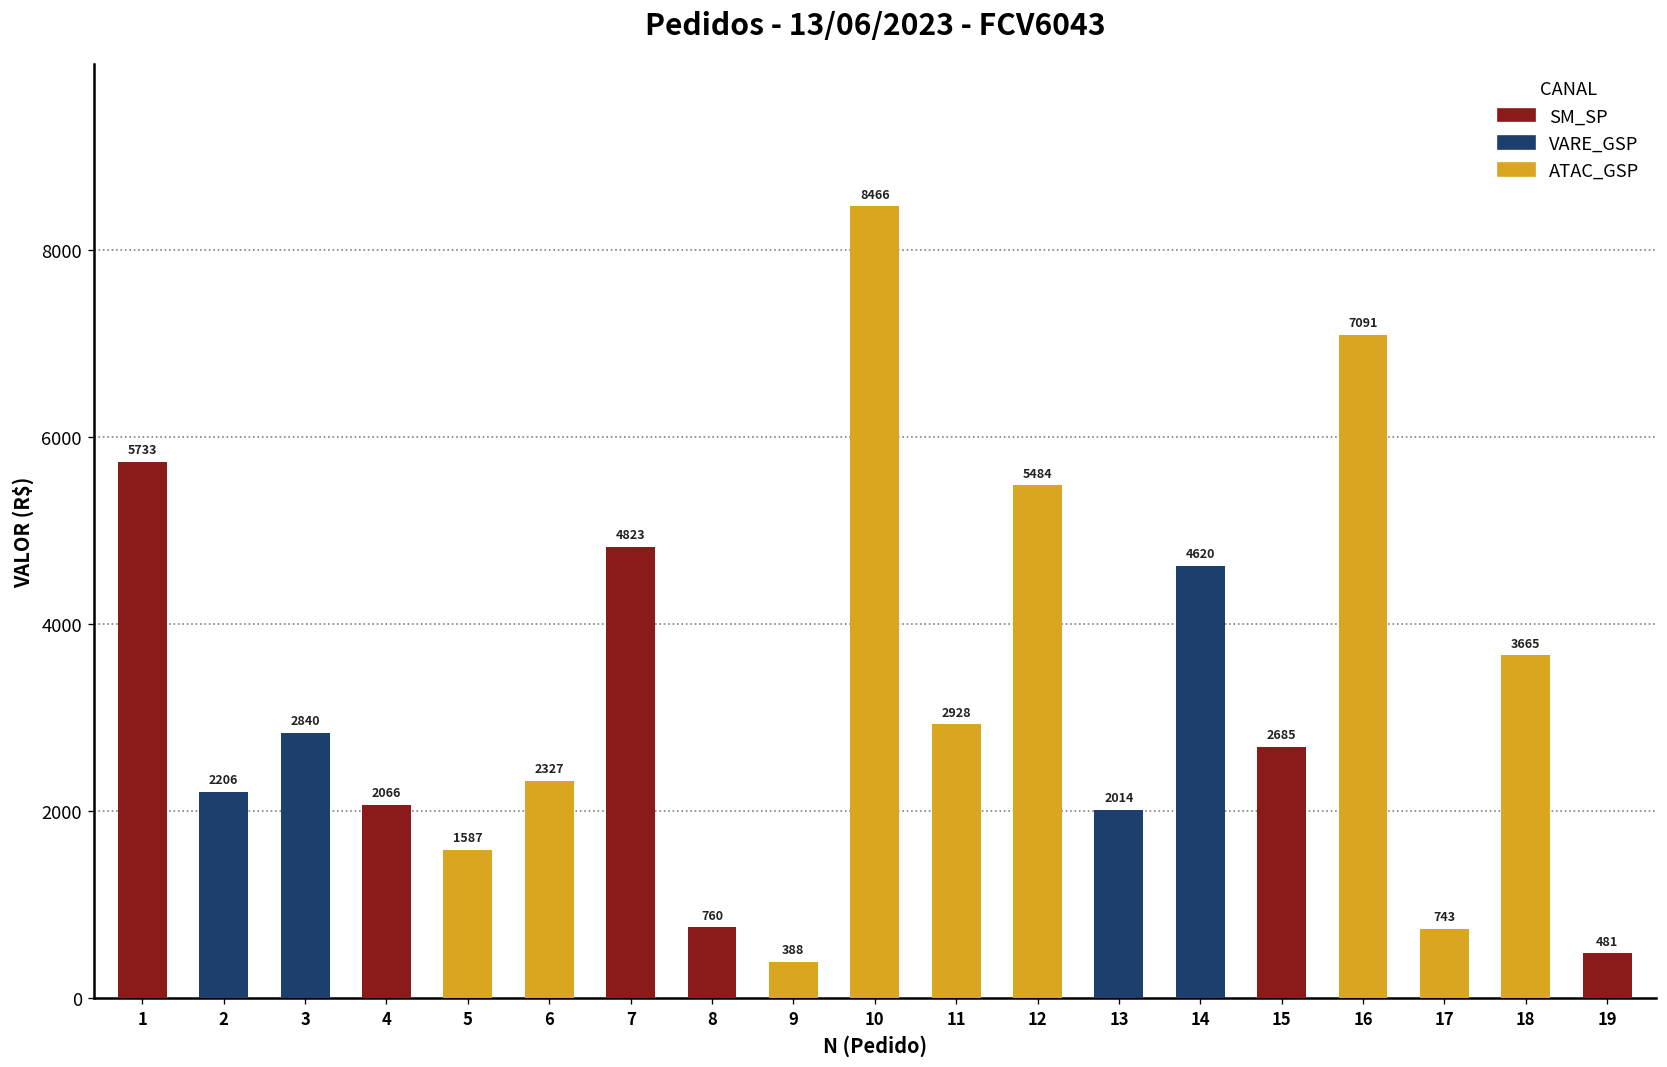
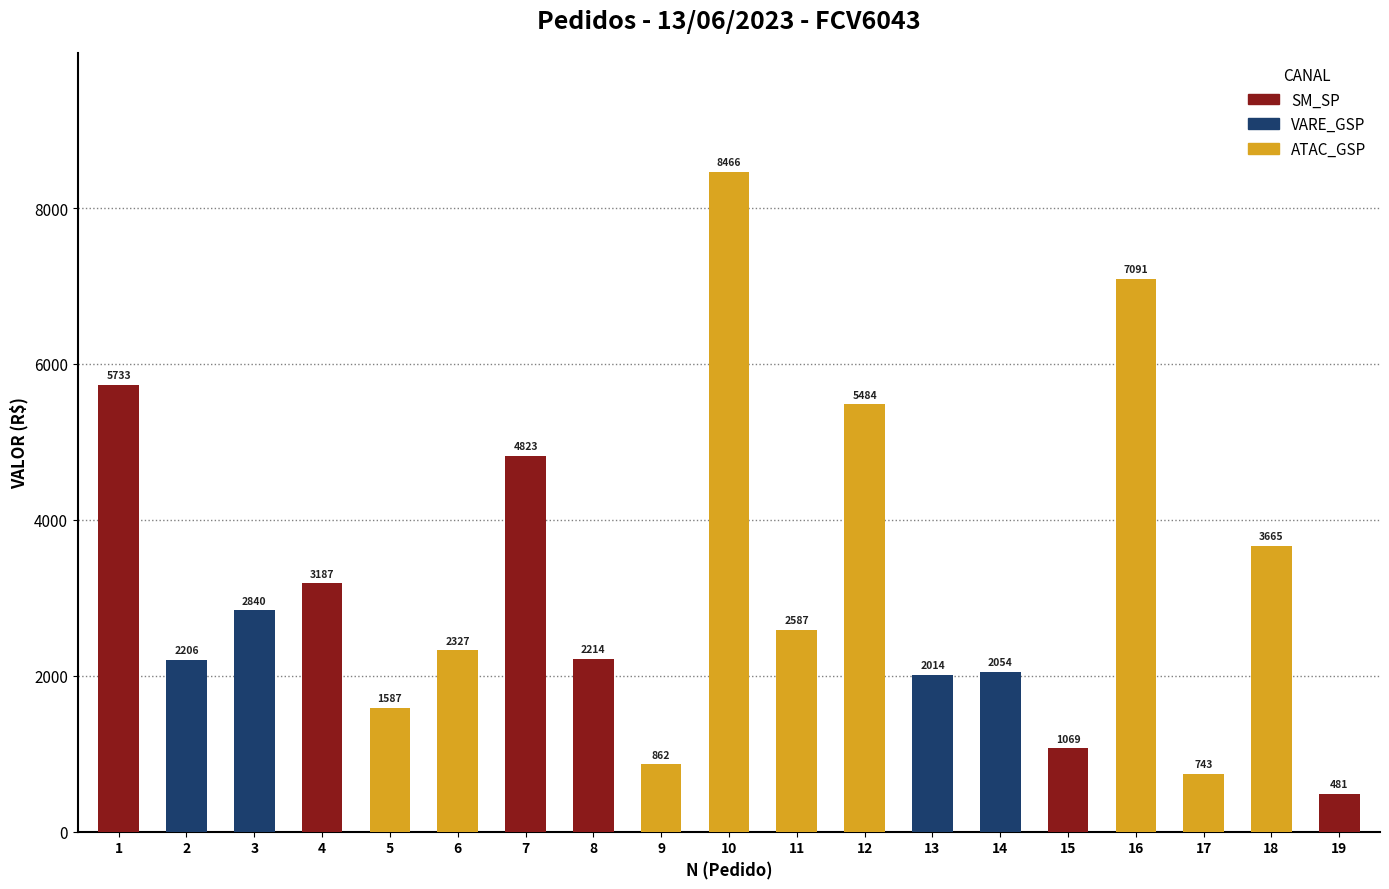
4: 2066 -> 3187
8: 760 -> 2214
9: 388 -> 862
11: 2928 -> 2587
14: 4620 -> 2054
15: 2685 -> 1069
